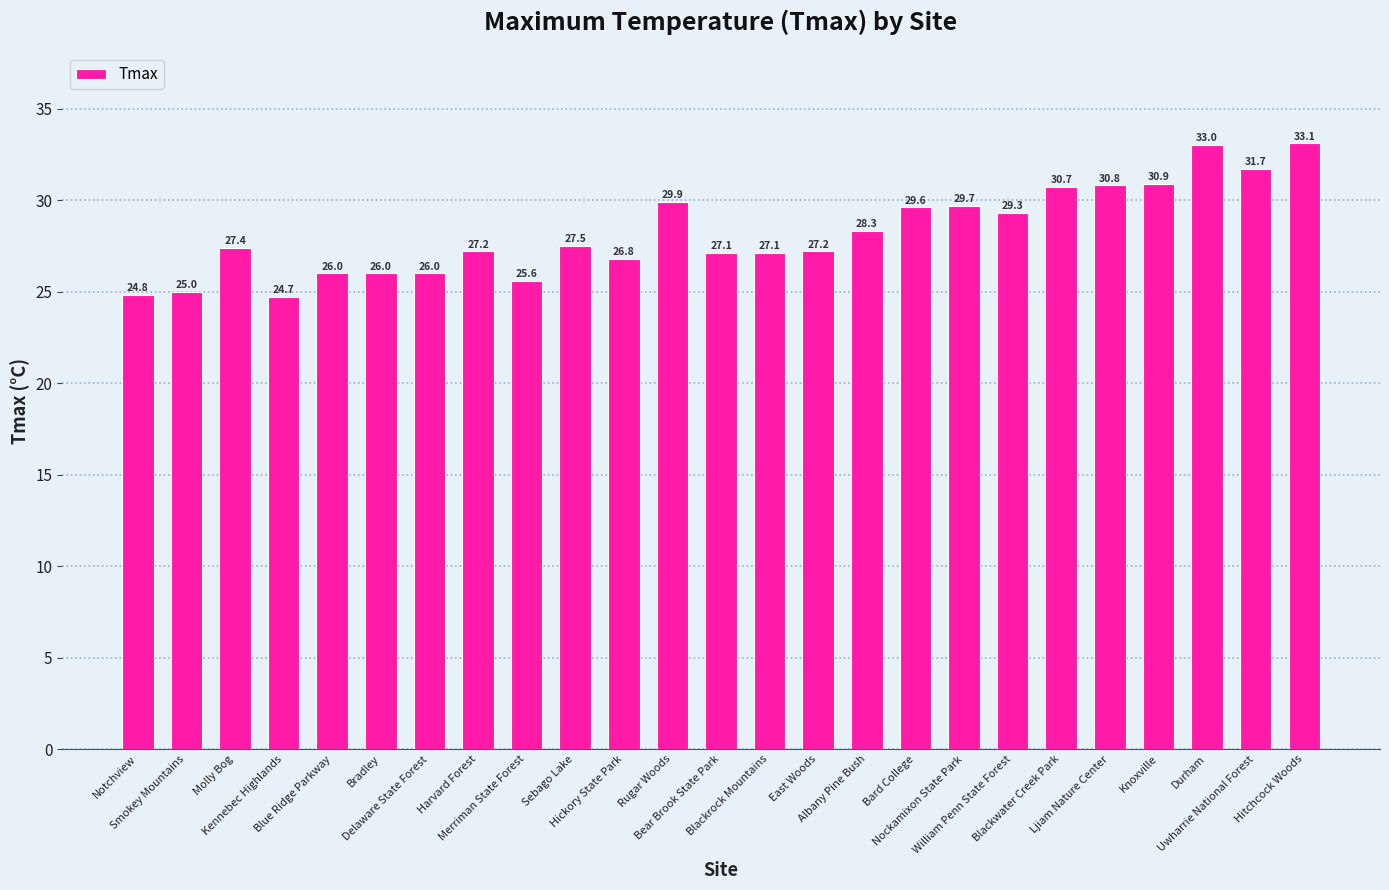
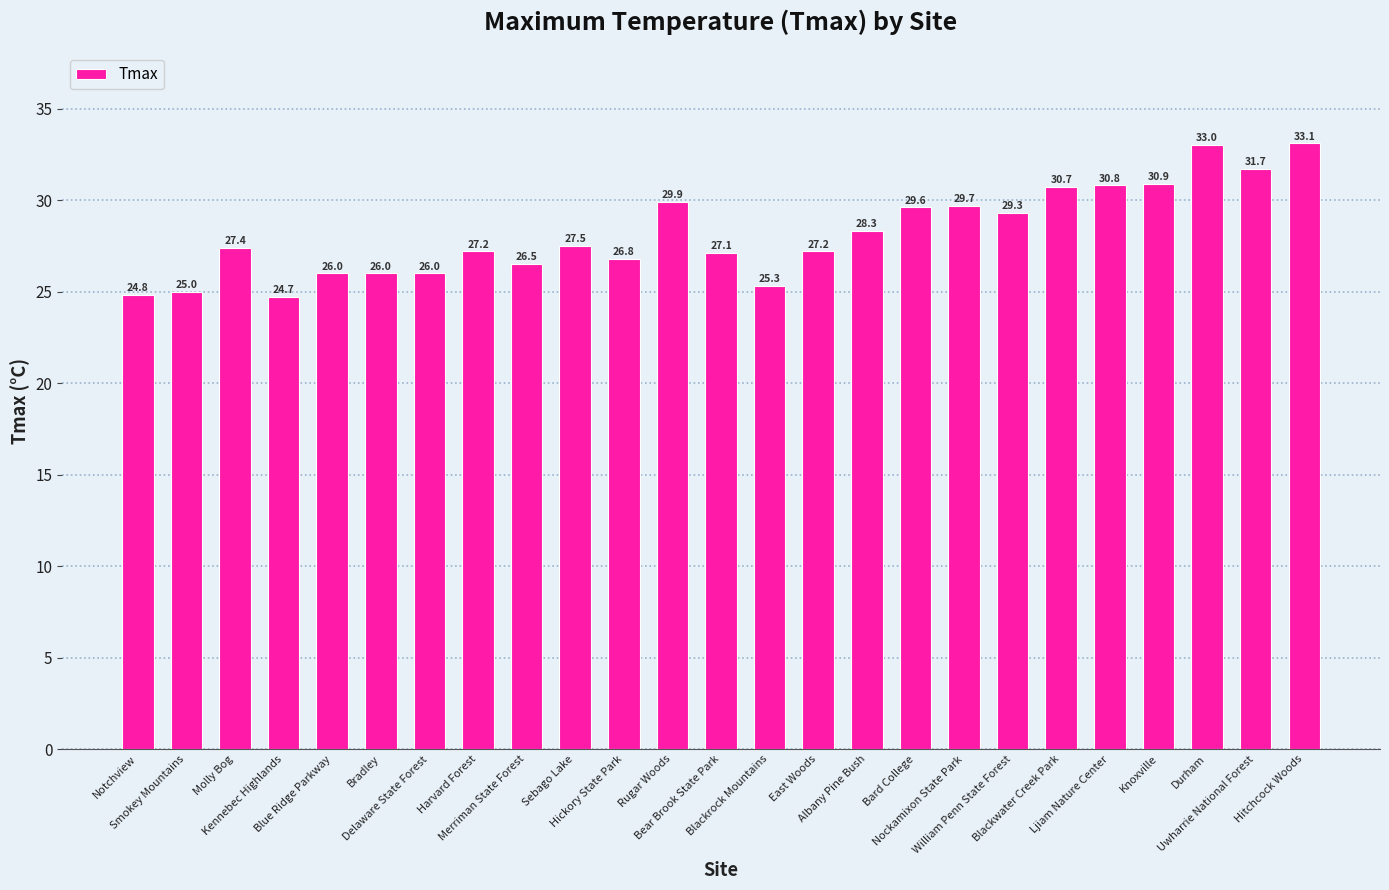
Merriman State Forest: 25.6 -> 26.5
Blackrock Mountains: 27.1 -> 25.3
